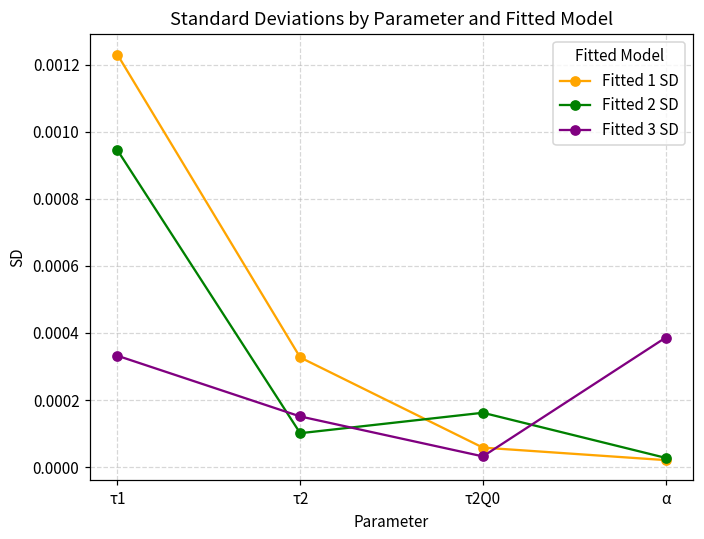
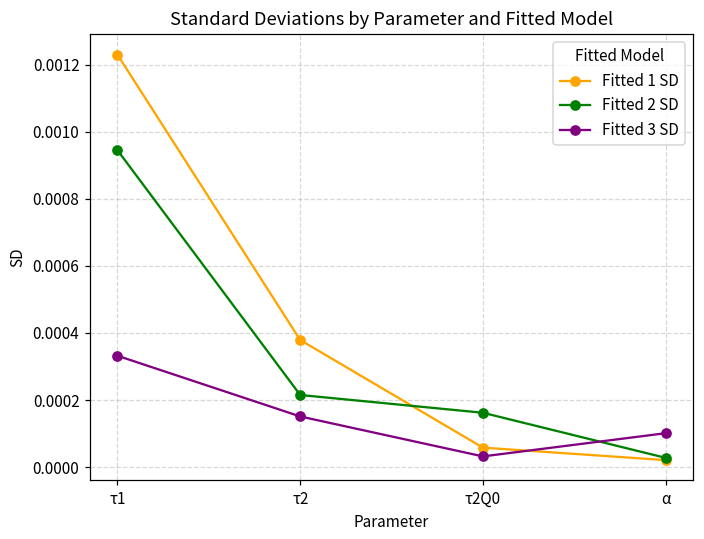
Fitted 1 SD, τ2: 0.00033 -> 0.00038
Fitted 2 SD, τ2: 0.00010 -> 0.00022
Fitted 3 SD, α: 0.00039 -> 0.00010
